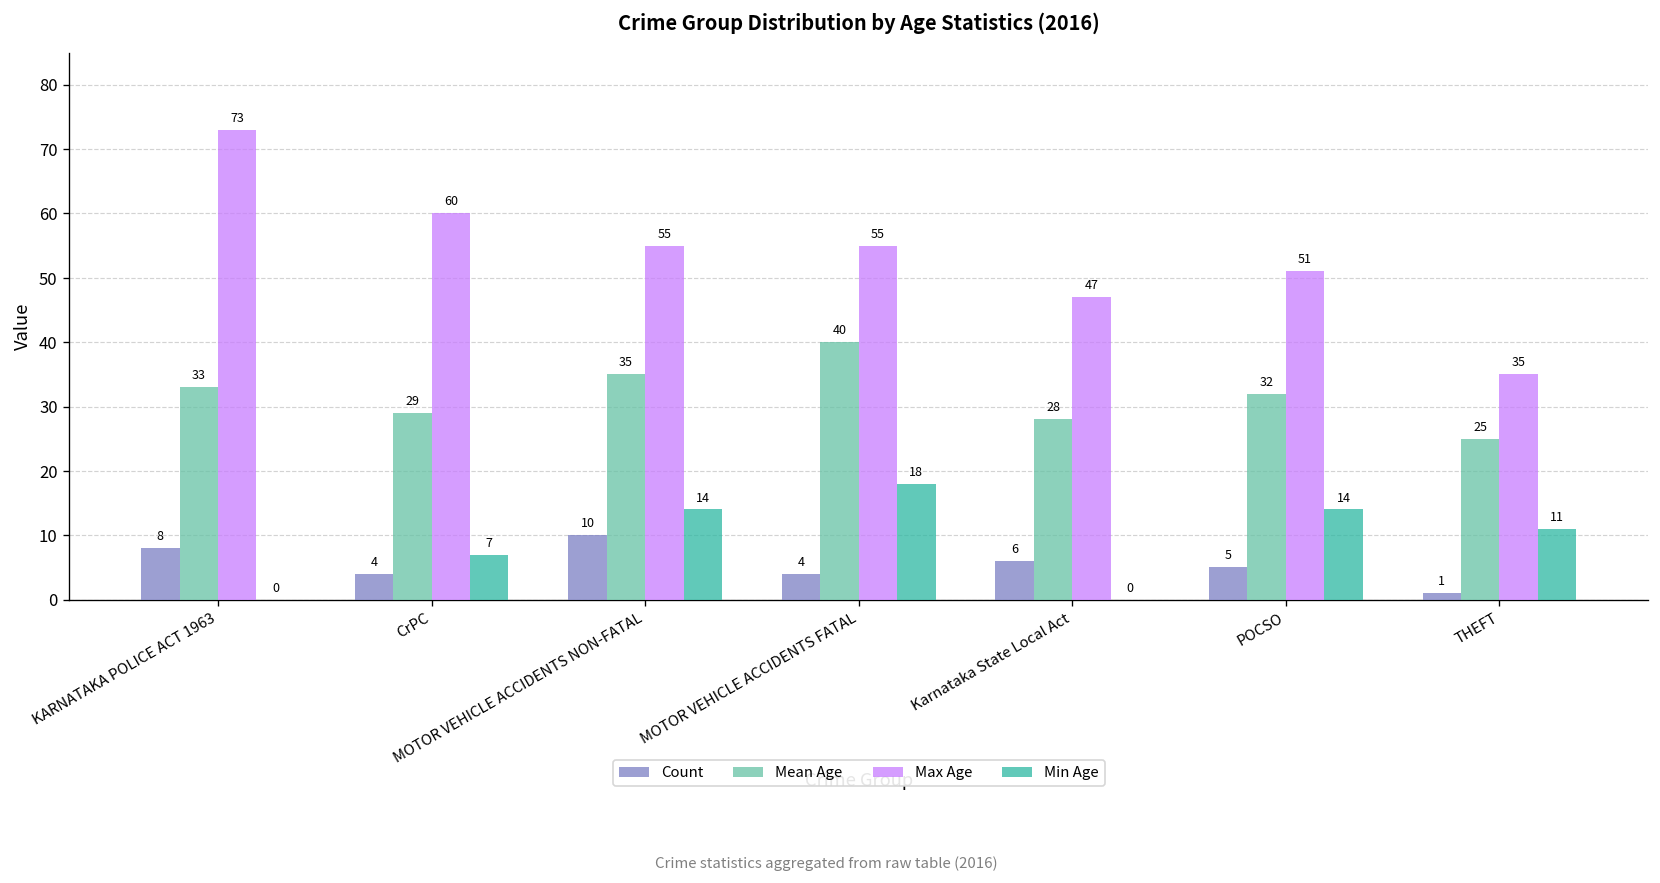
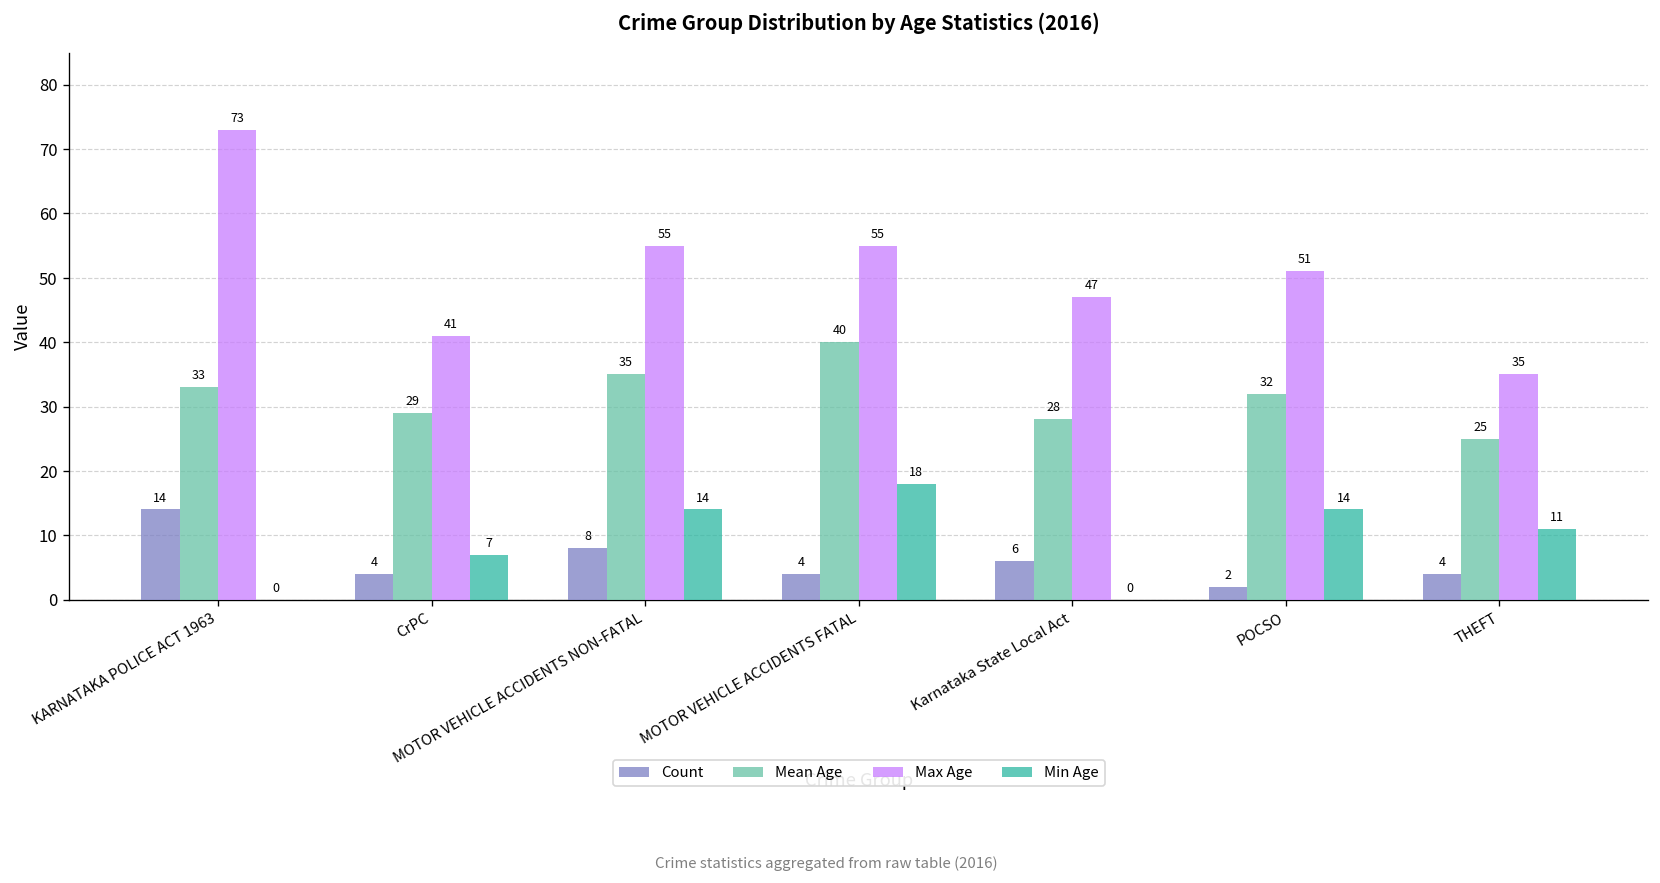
Count, KARNATAKA POLICE ACT 1963: 8 -> 14
Max Age, CrPC: 60 -> 41
Count, MOTOR VEHICLE ACCIDENTS NON-FATAL: 10 -> 8
Count, POCSO: 5 -> 2
Count, THEFT: 1 -> 4
